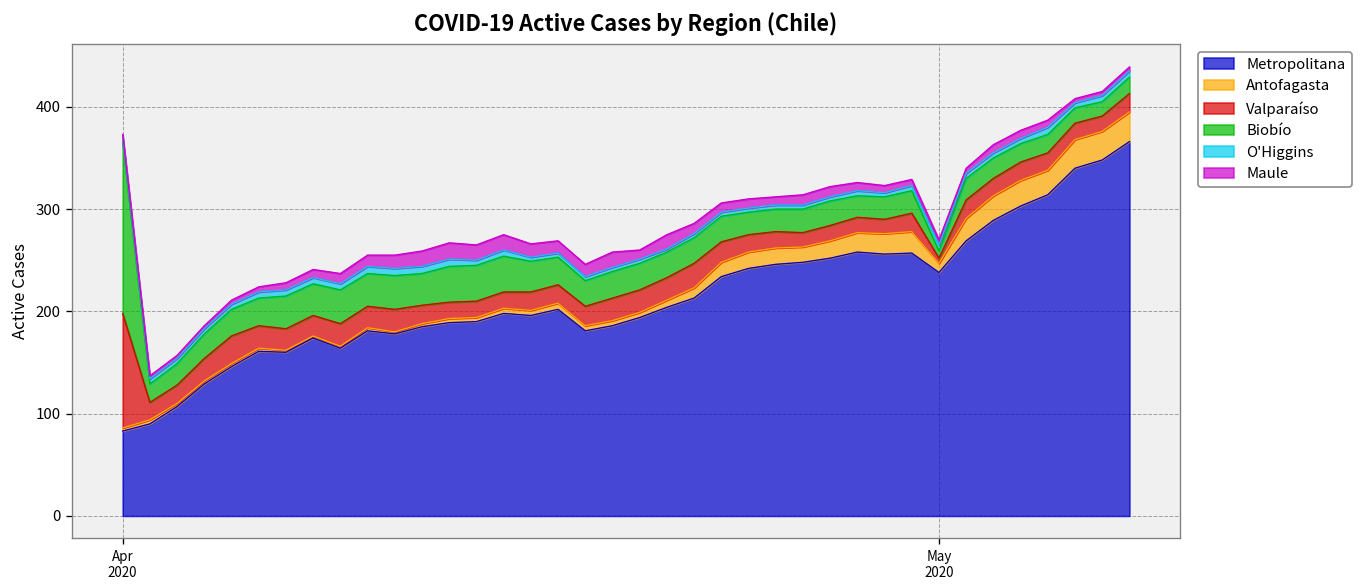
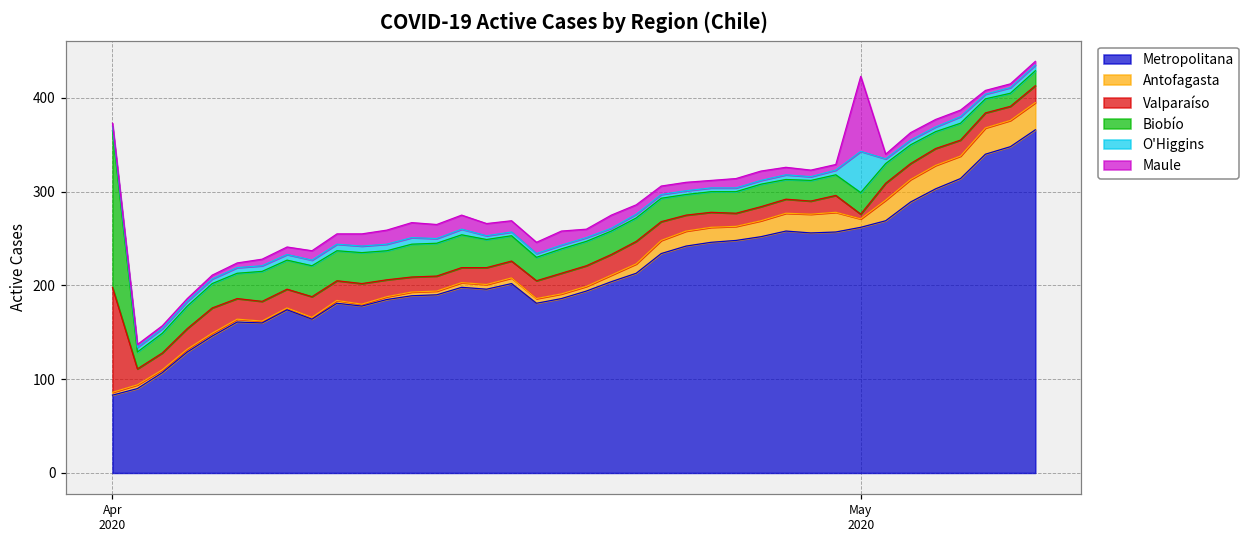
Metropolitana, May 2020: 240 -> 260
Biobío, May 2020: 10 -> 20
O'Higgins, May 2020: 10 -> 40
Maule, May 2020: 10 -> 80
